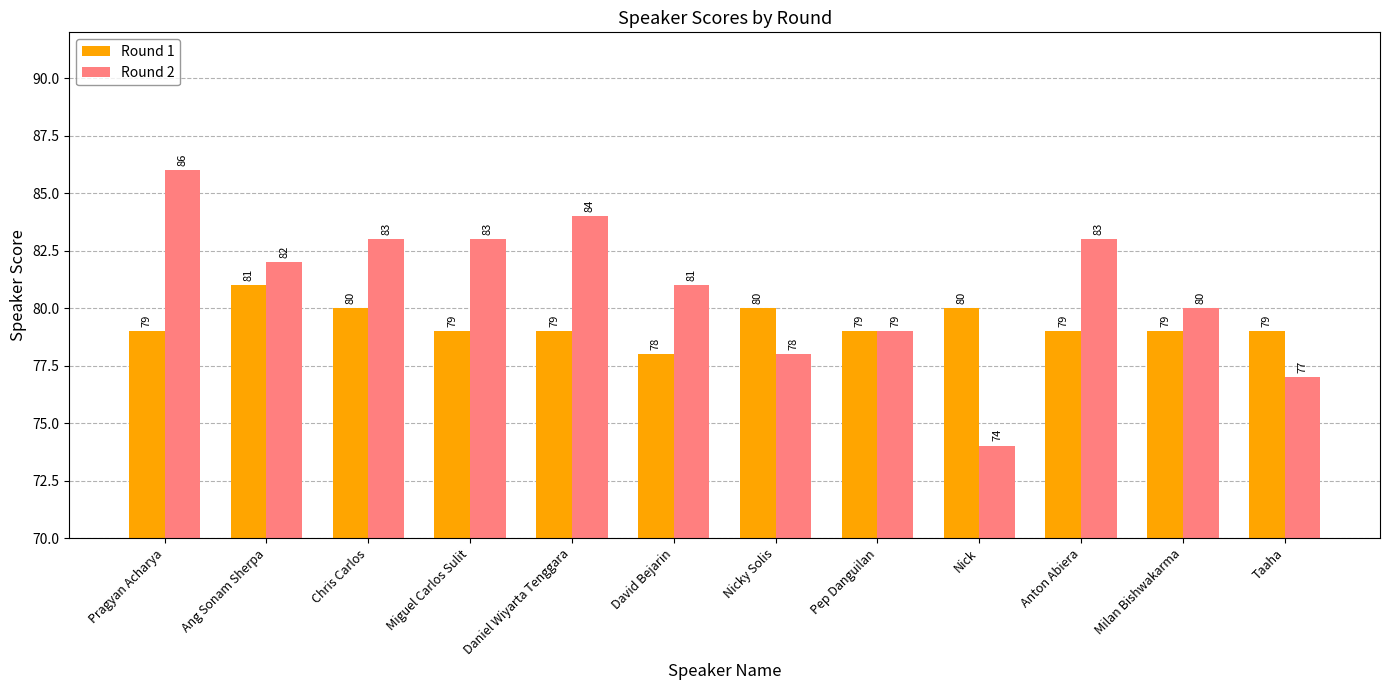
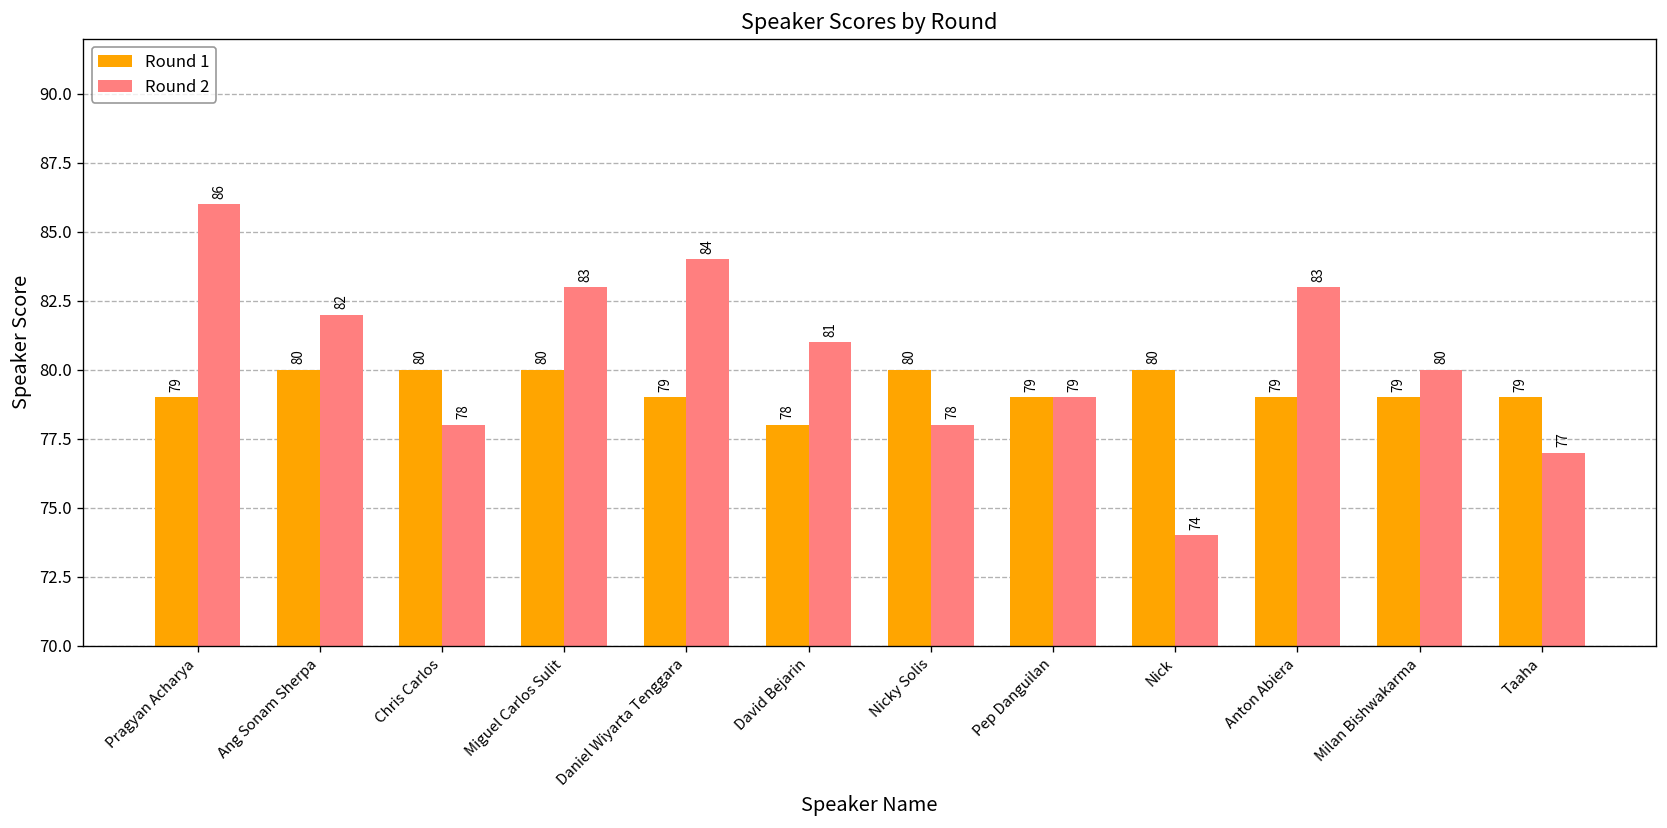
Round 1, Ang Sonam Sherpa: 81 -> 80
Round 2, Chris Carlos: 83 -> 78
Round 1, Miguel Carlos Sulit: 79 -> 80
